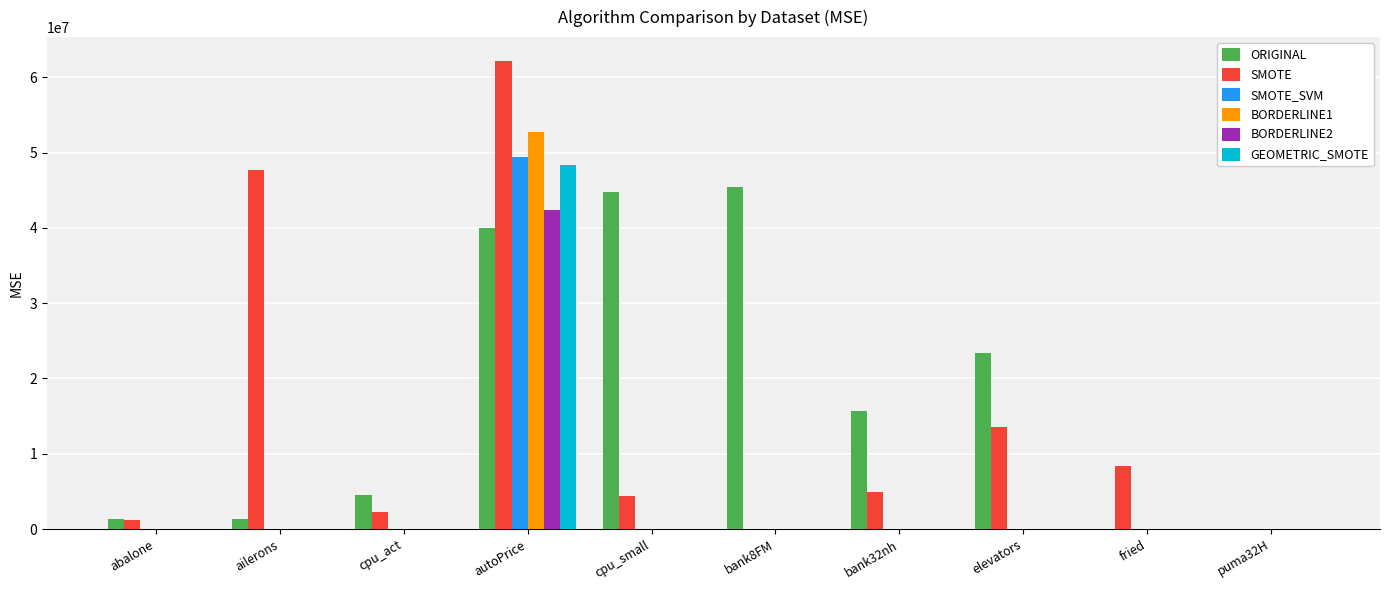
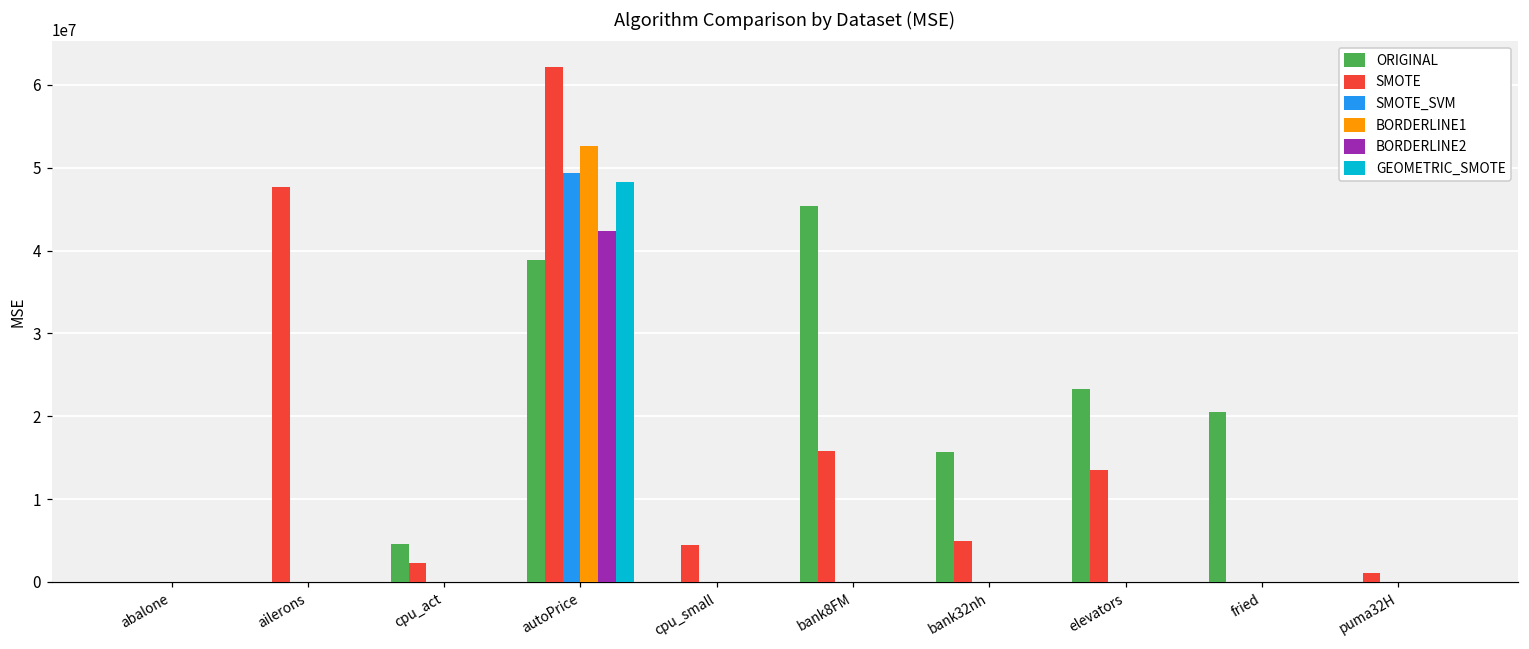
ORIGINAL, abalone: 1000000 -> 0
SMOTE, abalone: 1000000 -> 0
ORIGINAL, ailerons: 1000000 -> 0
ORIGINAL, autoPrice: 40000000 -> 39000000
ORIGINAL, cpu_small: 45000000 -> 0
SMOTE, bank8FM: 0 -> 16000000
ORIGINAL, fried: 0 -> 21000000
SMOTE, fried: 8000000 -> 0
SMOTE, puma32H: 0 -> 1000000
